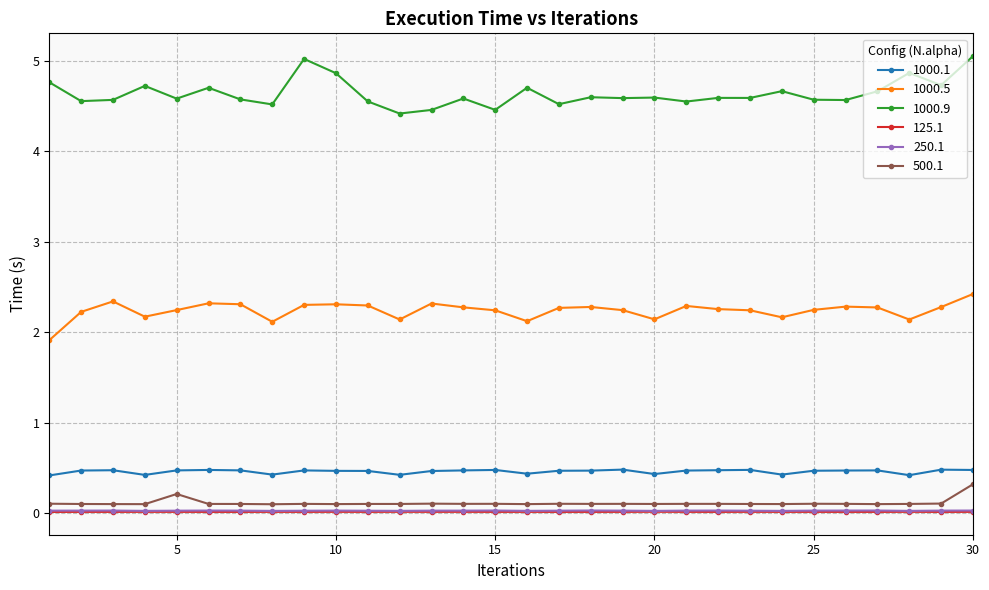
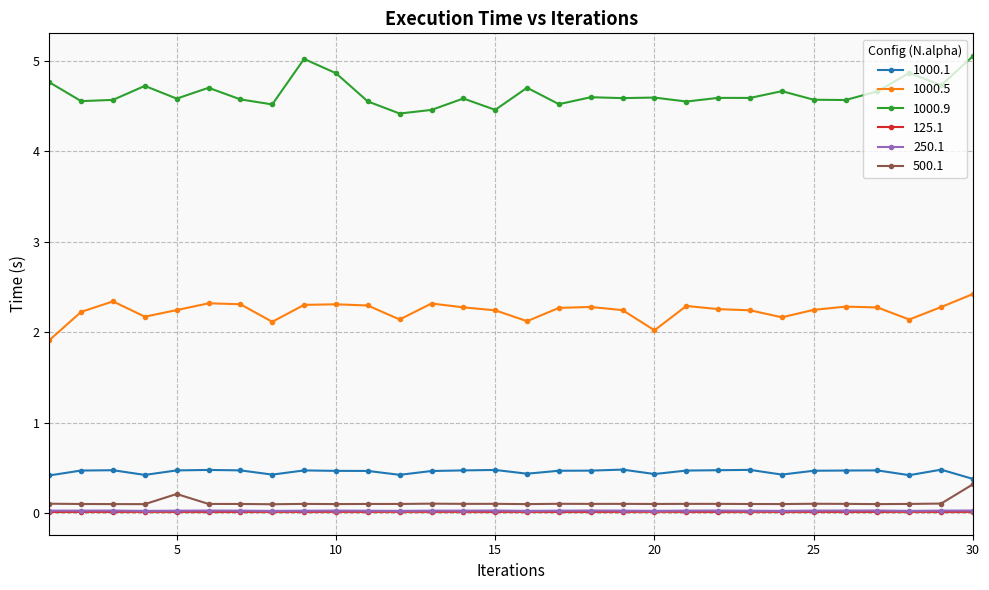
1000.5, 20: 2.1 -> 2.0
1000.1, 30: 0.5 -> 0.4
